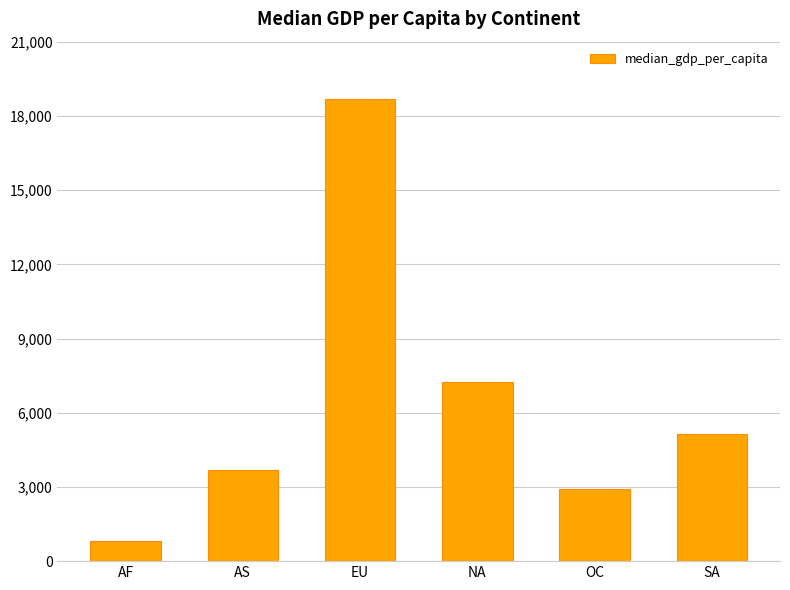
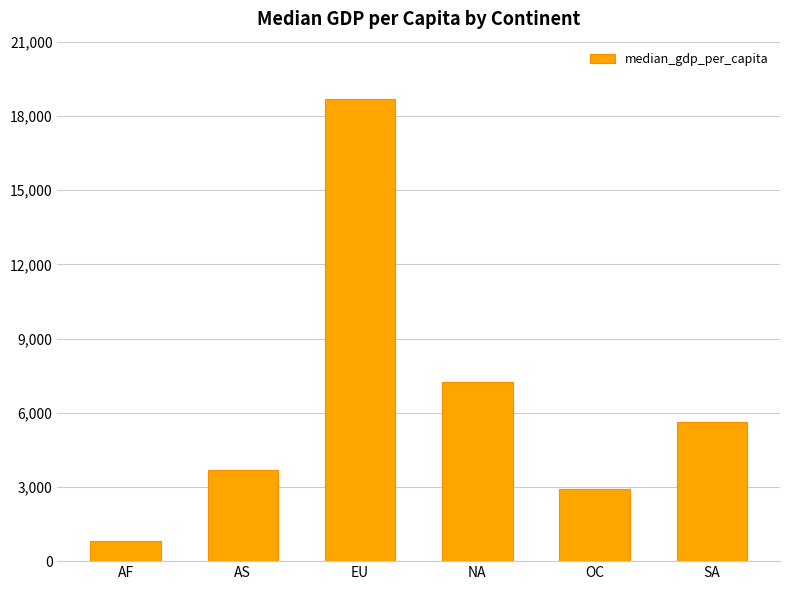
SA: 5,200 -> 5,600
